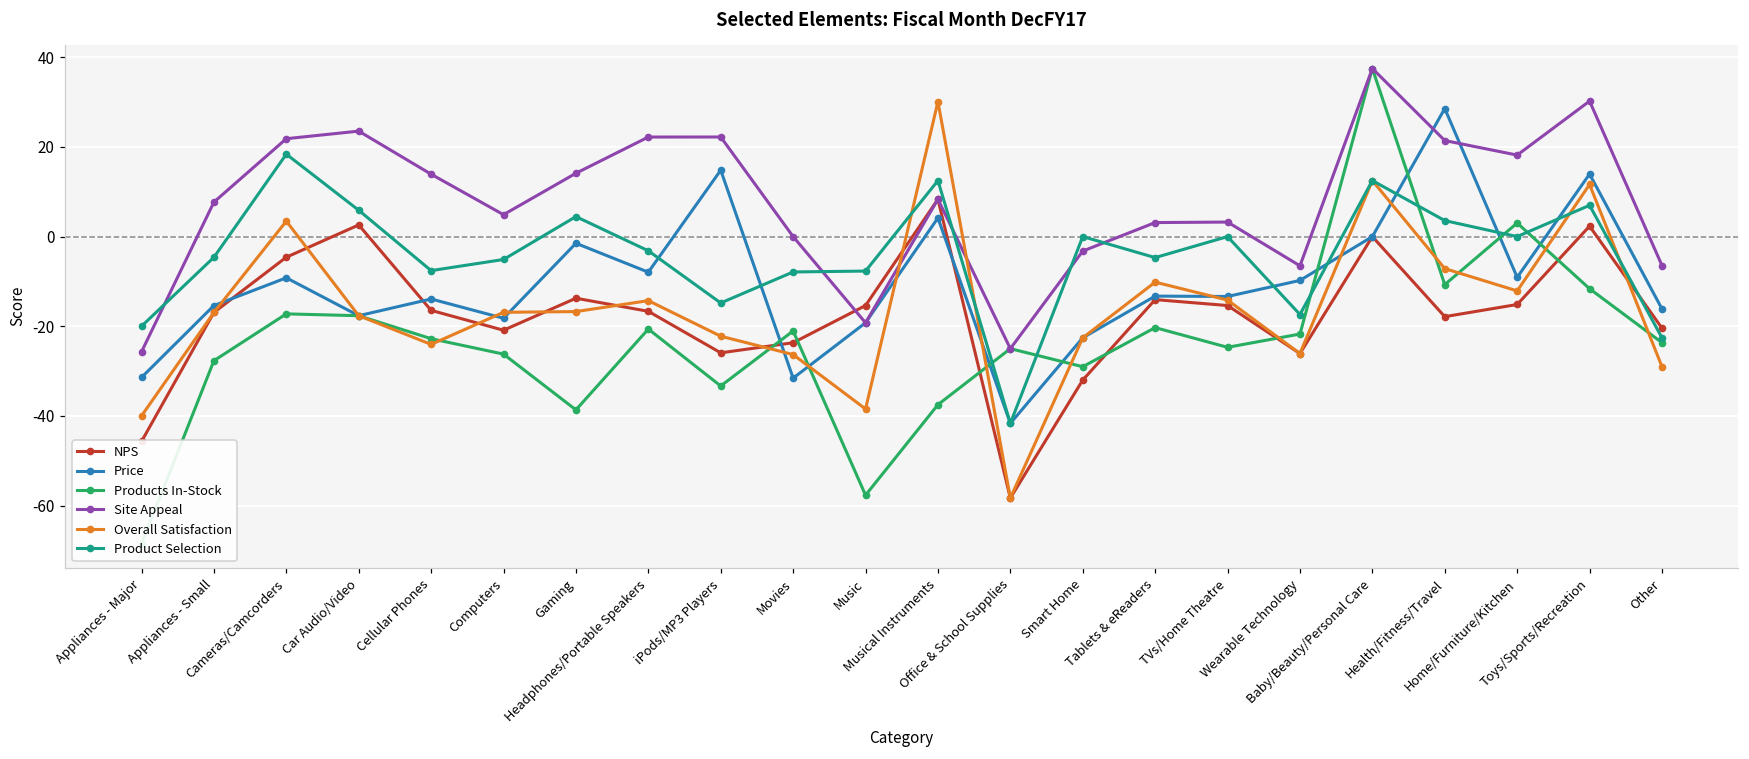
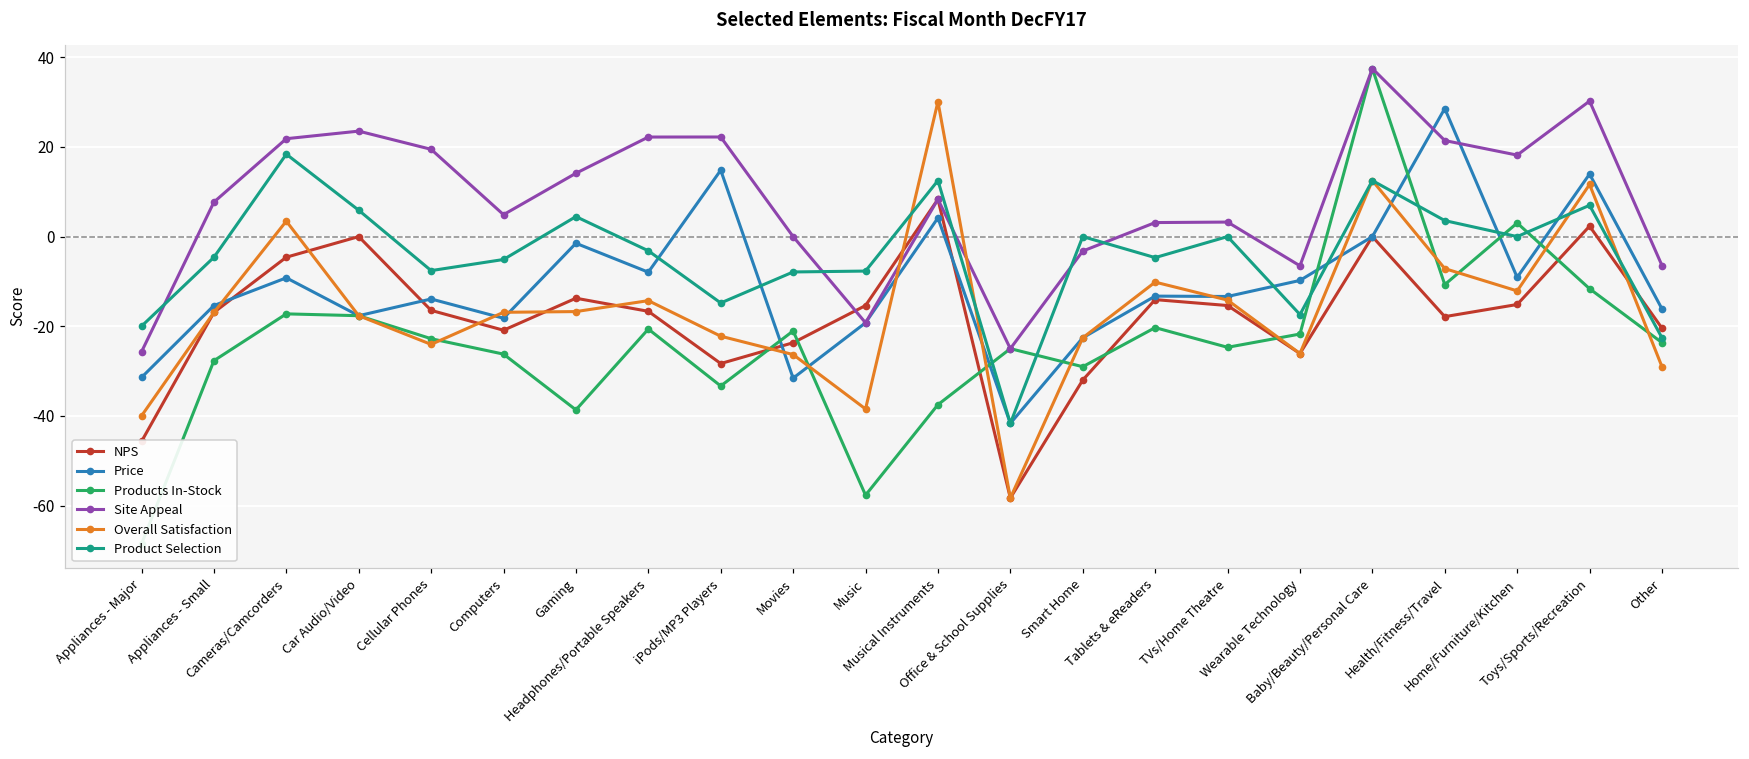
NPS, Car Audio/Video: 3 -> 0
Site Appeal, Cellular Phones: 14 -> 19
NPS, iPods/MP3 Players: -26 -> -28
